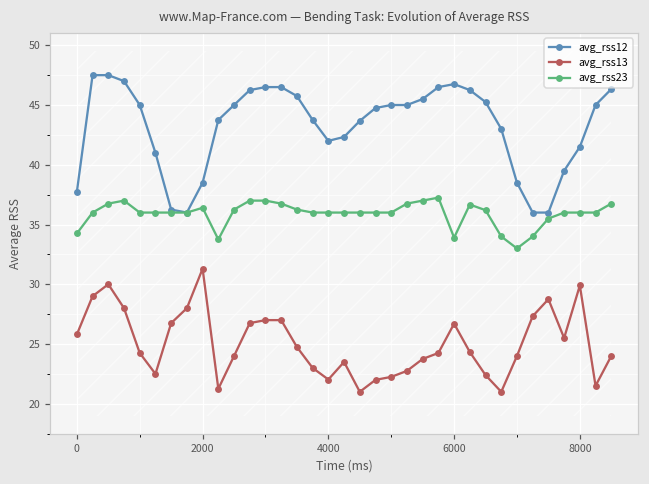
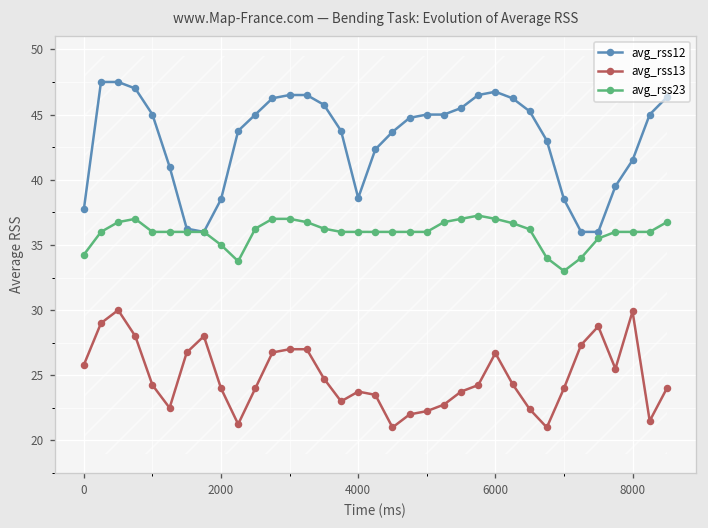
avg_rss13, 2000: 31.3 -> 24.0
avg_rss23, 2000: 36.4 -> 35.0
avg_rss12, 4000: 42.0 -> 38.6
avg_rss13, 4000: 22.0 -> 23.8
avg_rss23, 6000: 33.9 -> 37.0
